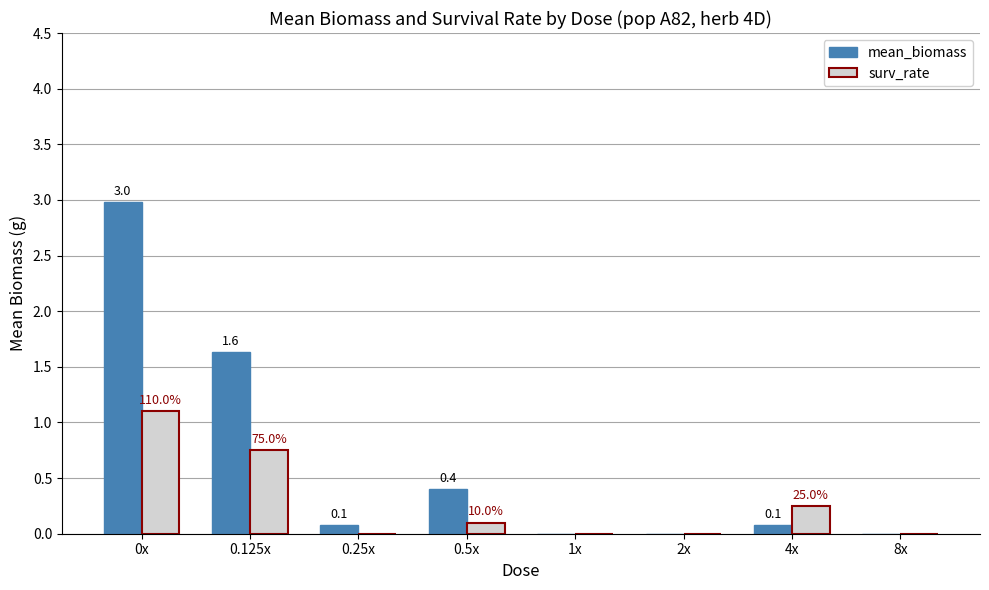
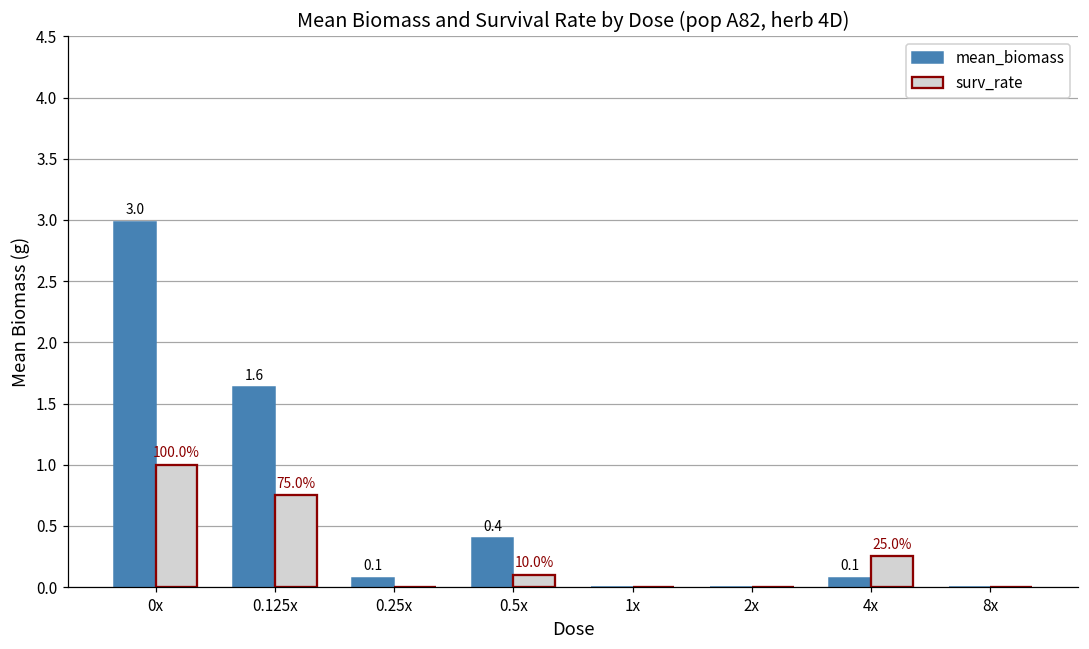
surv_rate, 0x: 110.0% -> 100.0%
